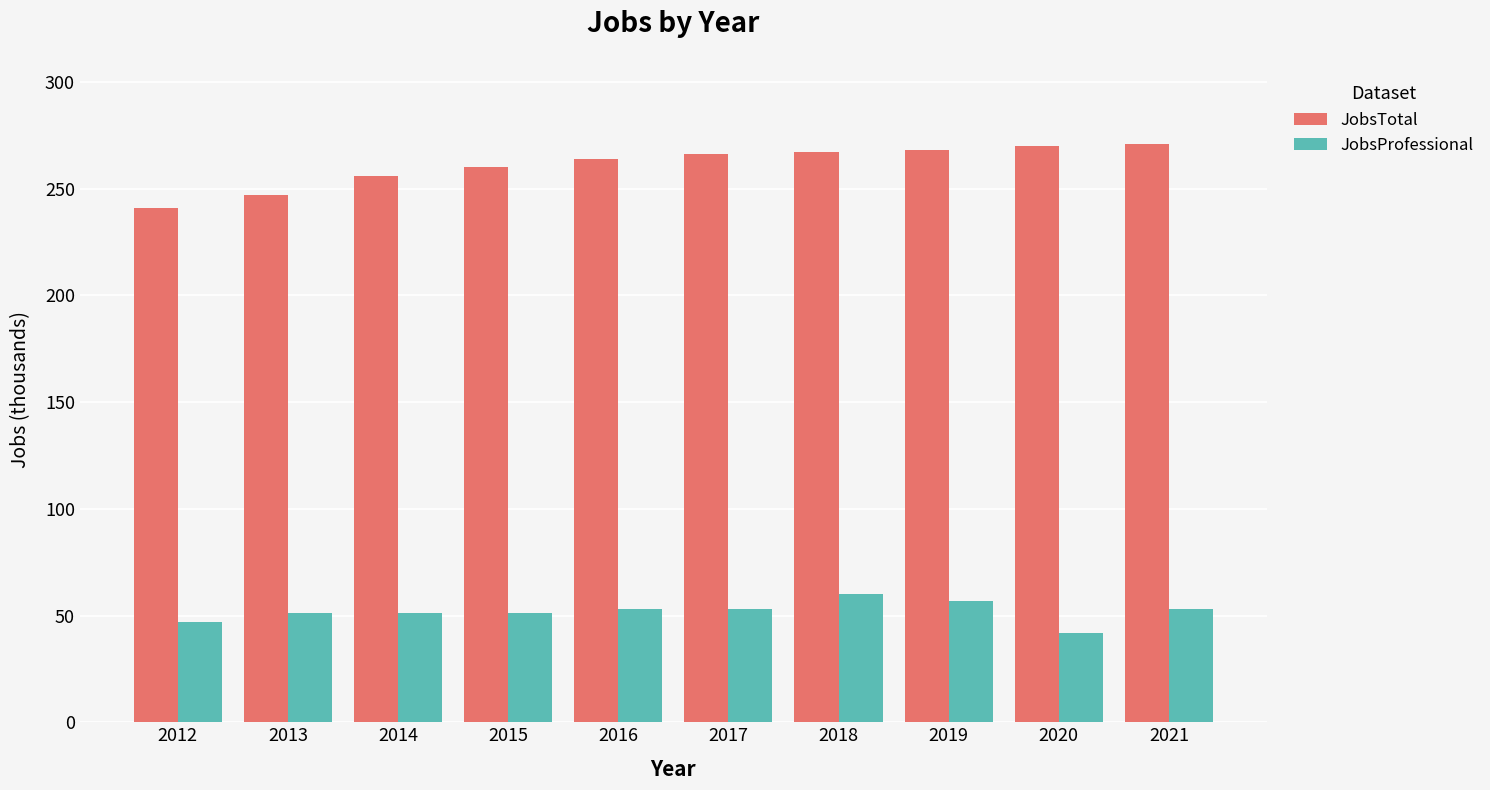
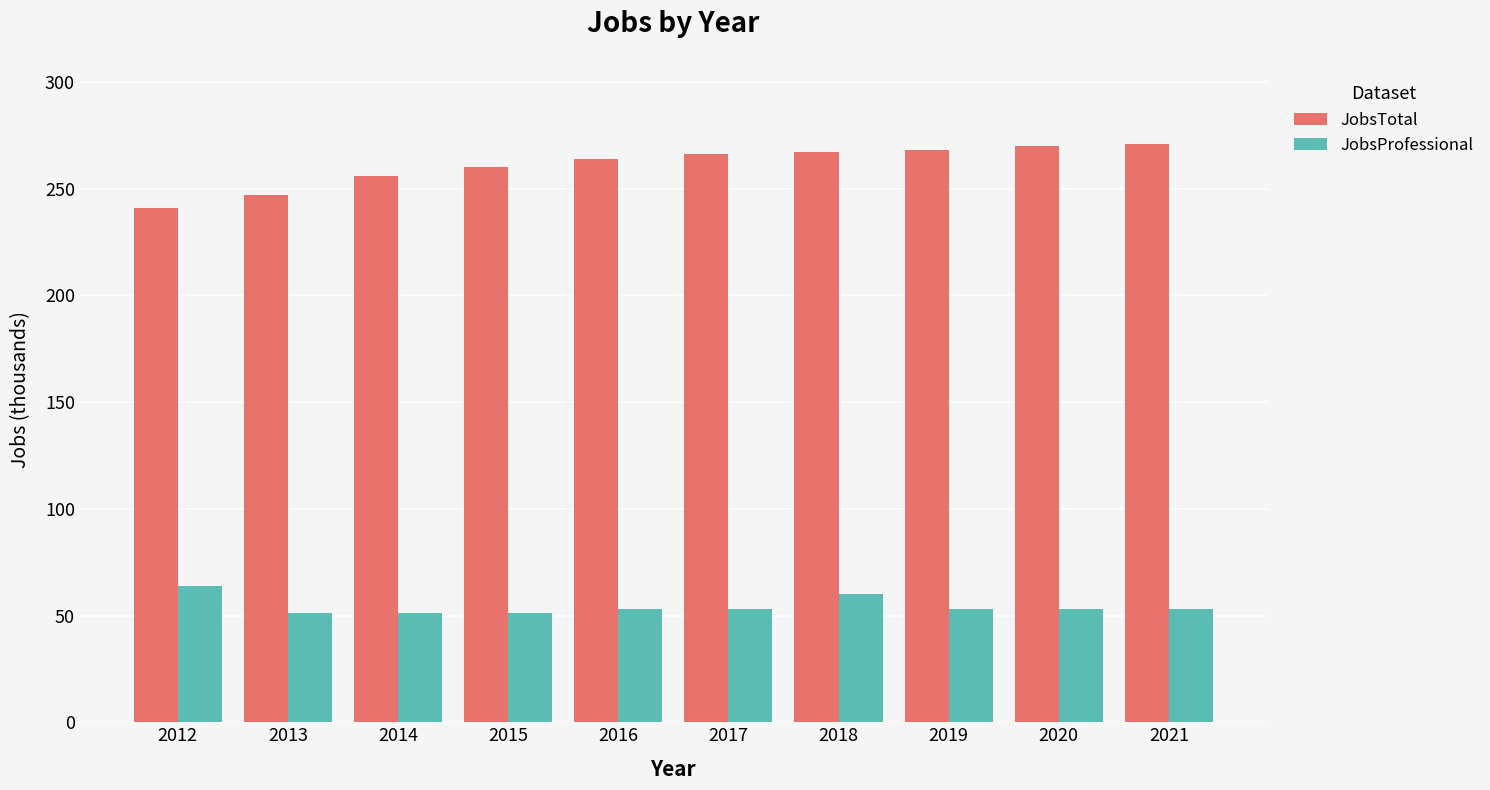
JobsProfessional, 2012: 47 -> 64
JobsProfessional, 2019: 57 -> 53
JobsProfessional, 2020: 42 -> 53
